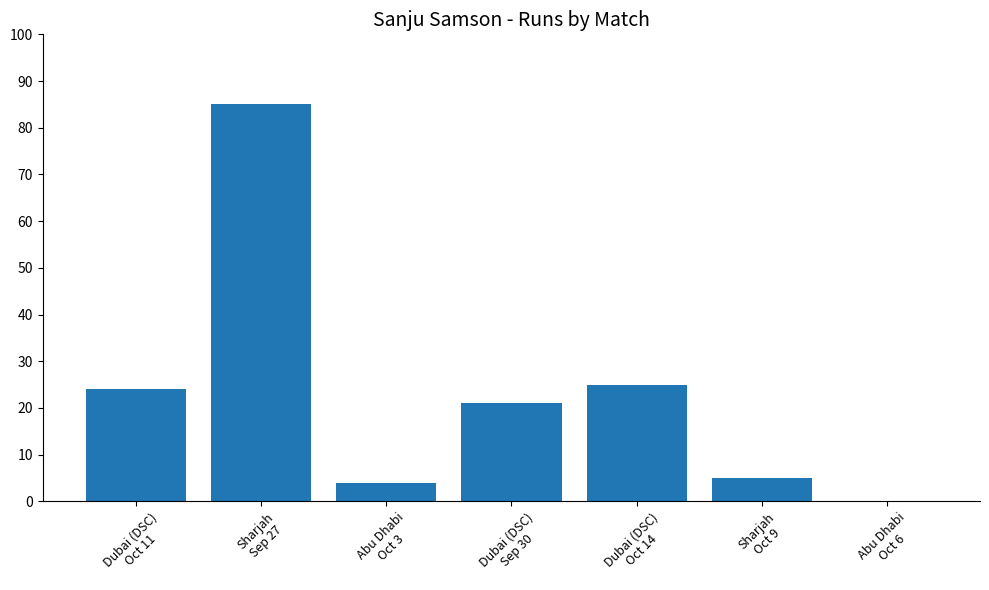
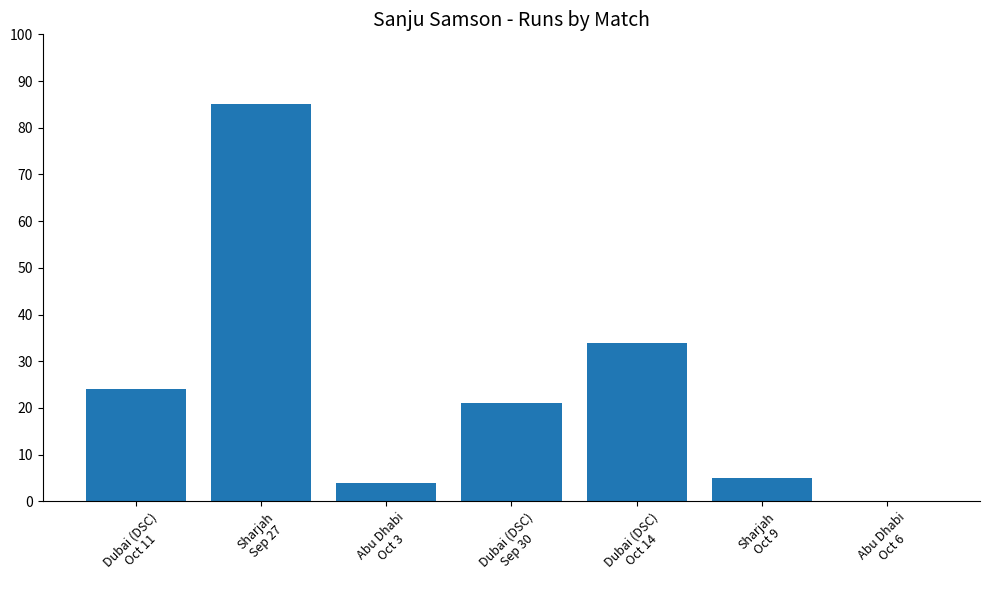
Dubai (DSC) Oct 14: 25 -> 34
